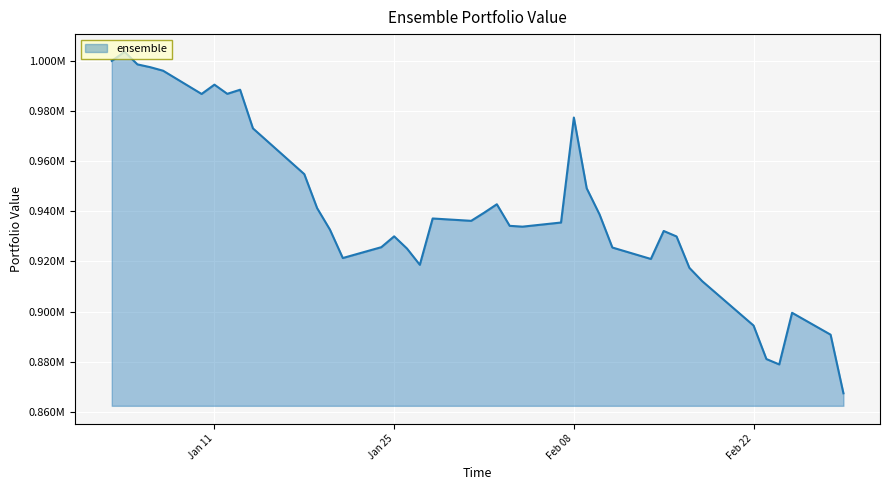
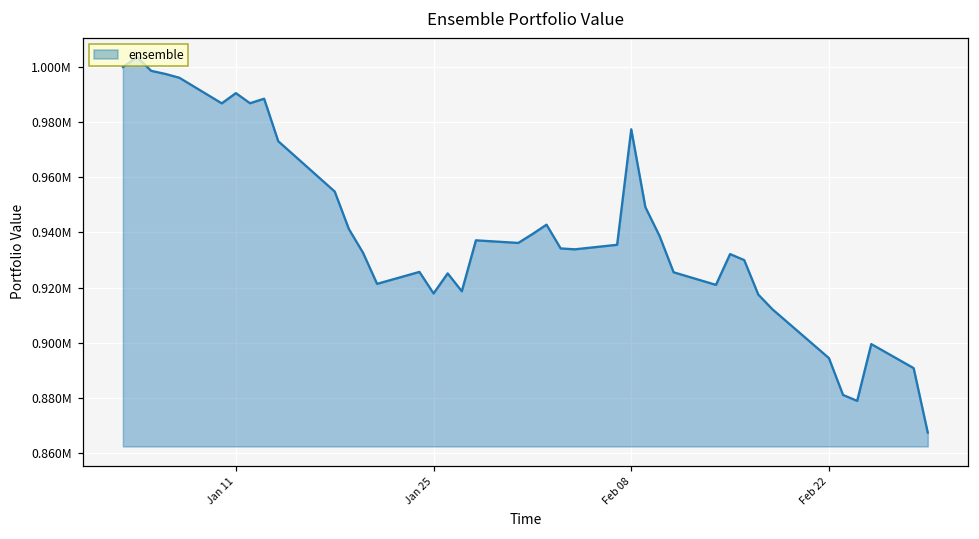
Jan 25: 930000 -> 918000
